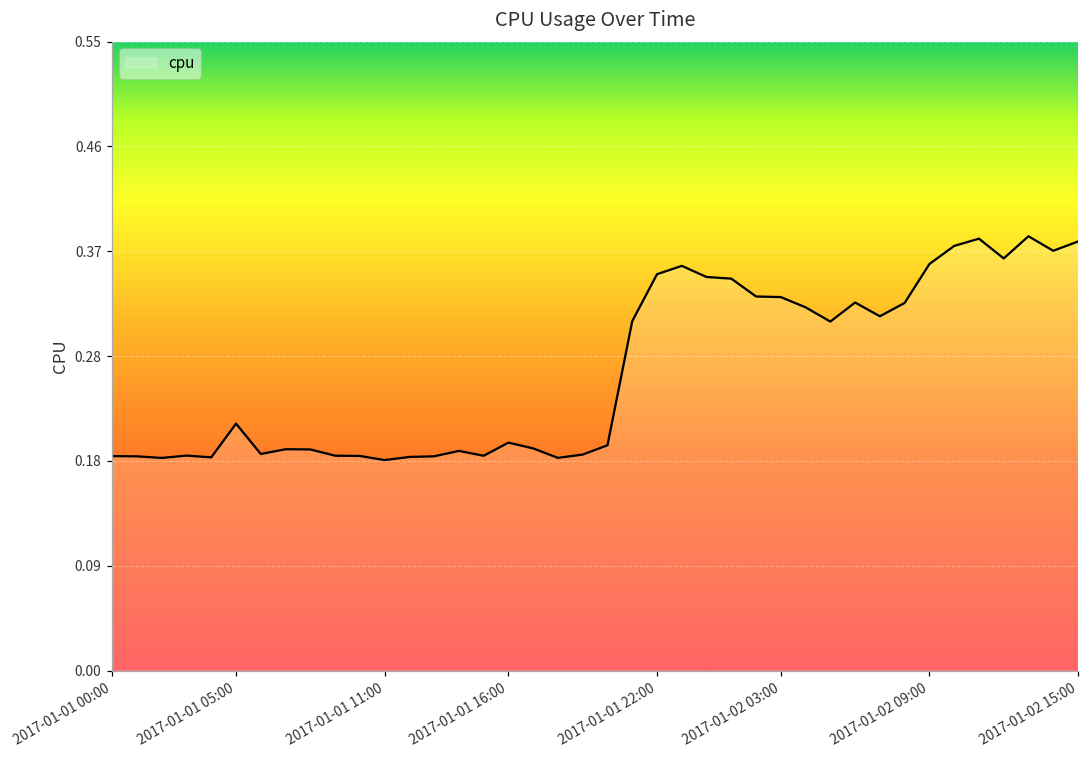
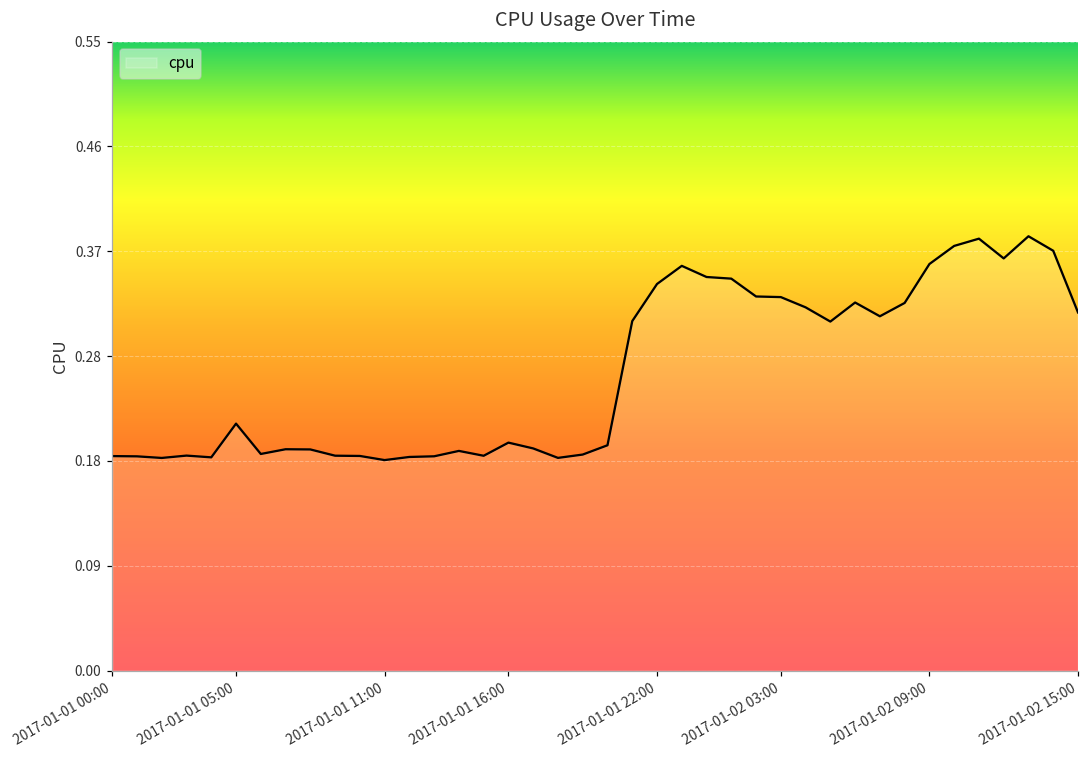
2017-01-01 22:00: 0.347 -> 0.338
2017-01-02 15:00: 0.375 -> 0.313
